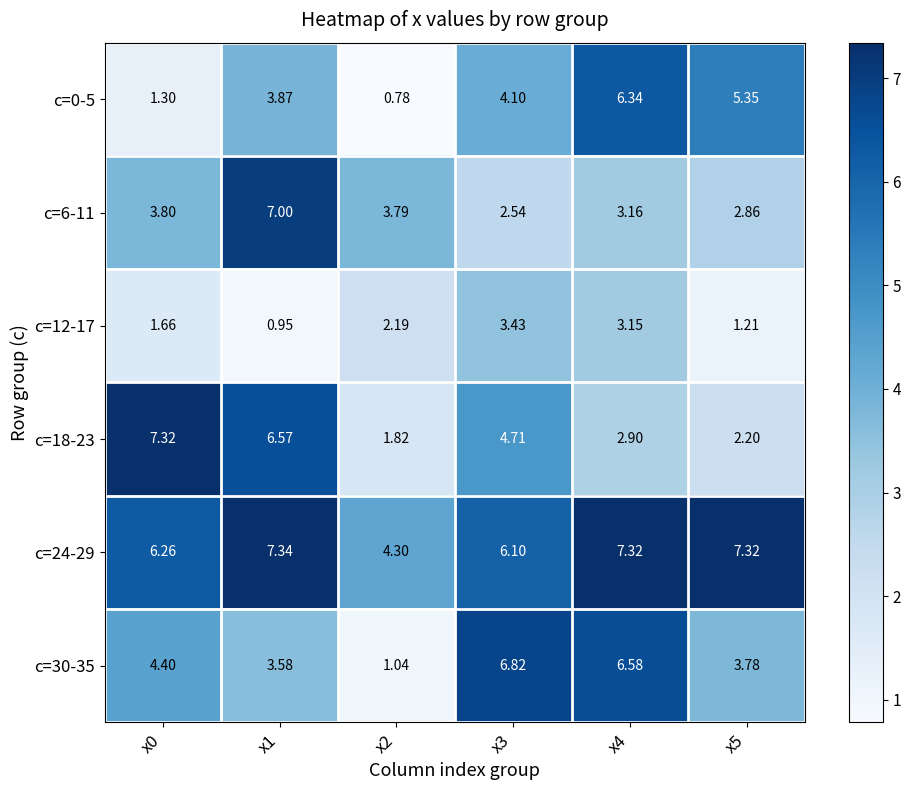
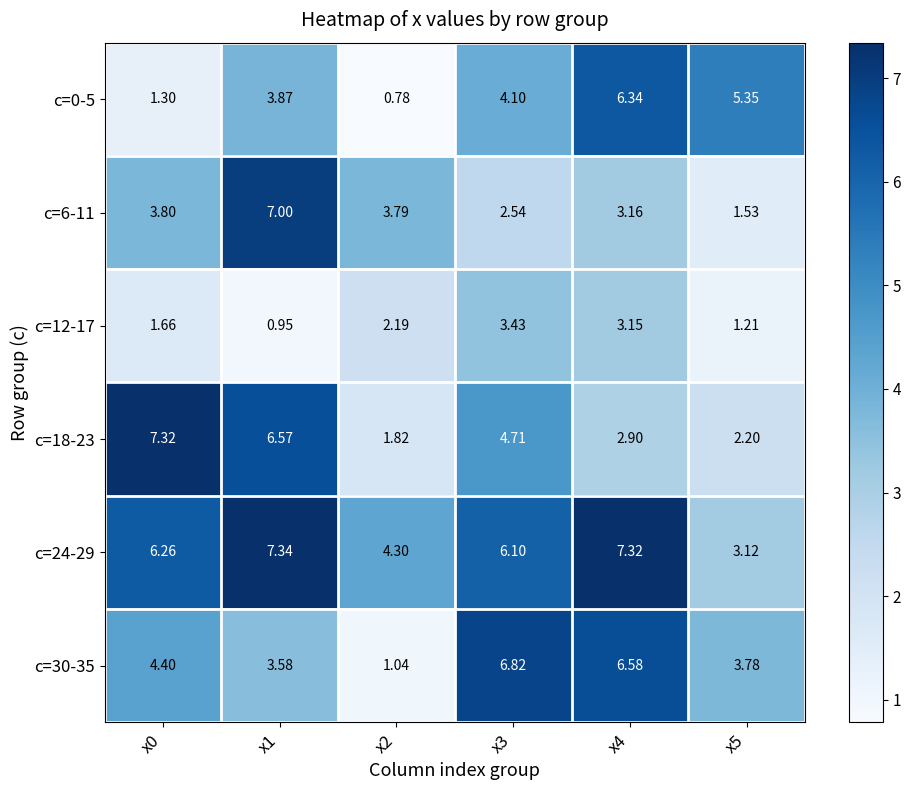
c=6-11, x5: 2.86 -> 1.53
c=24-29, x5: 7.32 -> 3.12
